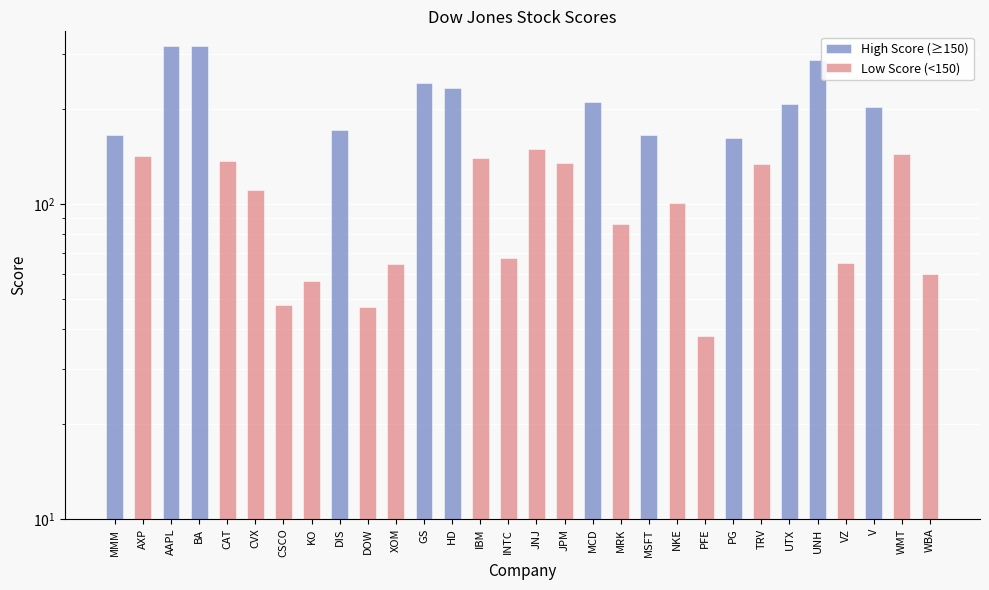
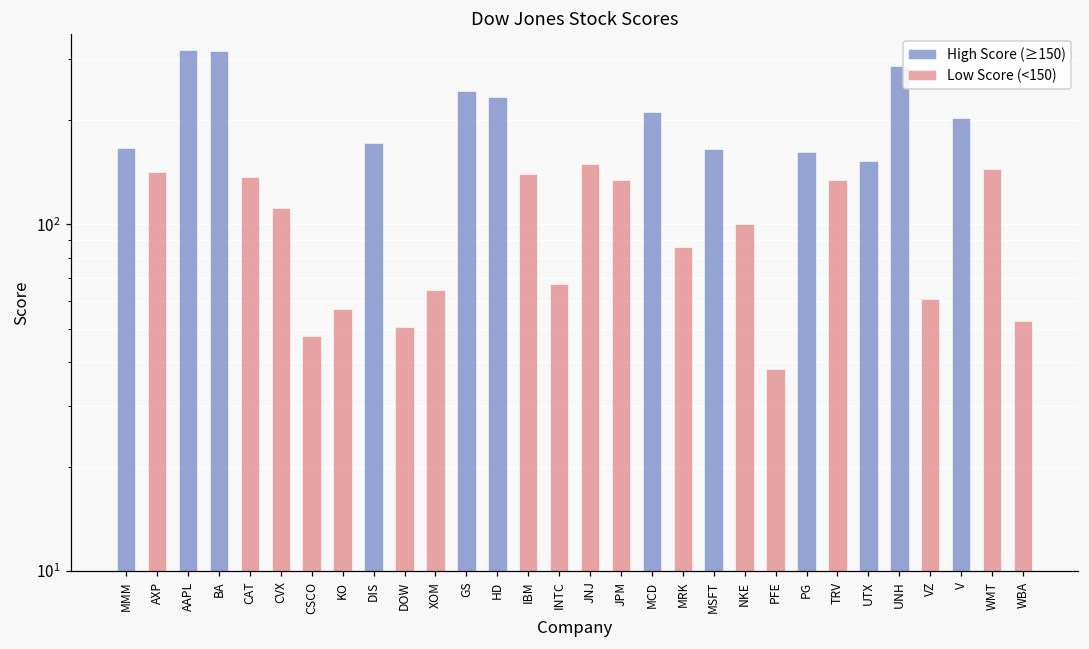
Low Score (<150), DOW: 47 -> 50
High Score (≥150), UTX: 210 -> 150
Low Score (<150), VZ: 65 -> 61
Low Score (<150), WBA: 60 -> 53
